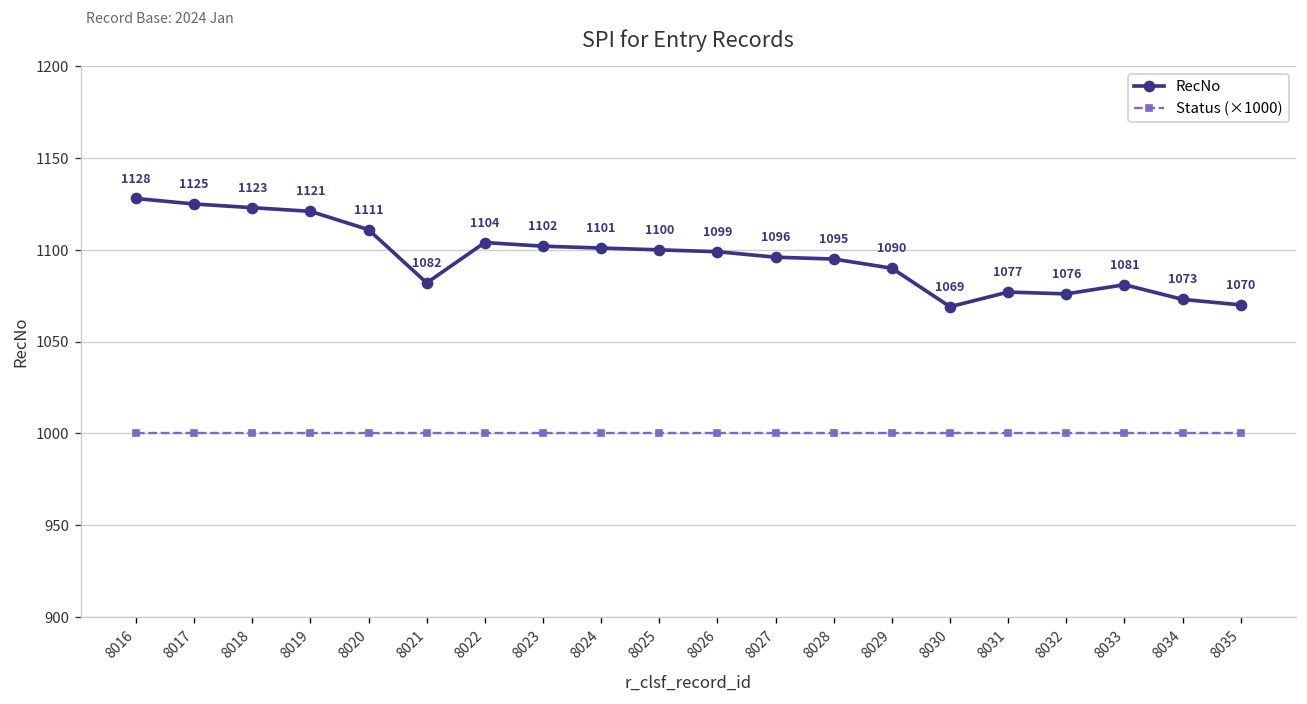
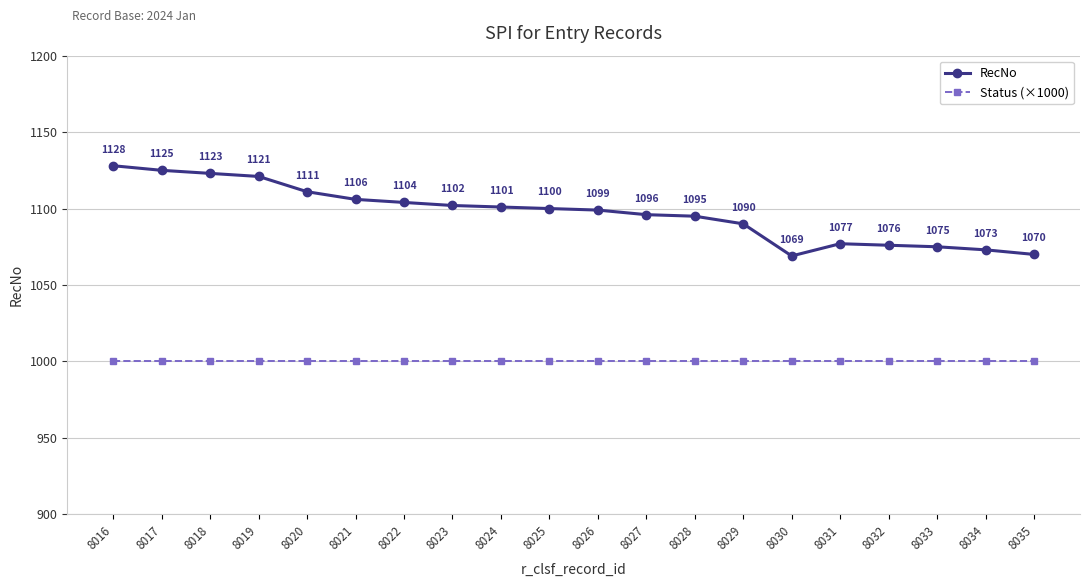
RecNo, 8021: 1082 -> 1106
RecNo, 8033: 1081 -> 1075
